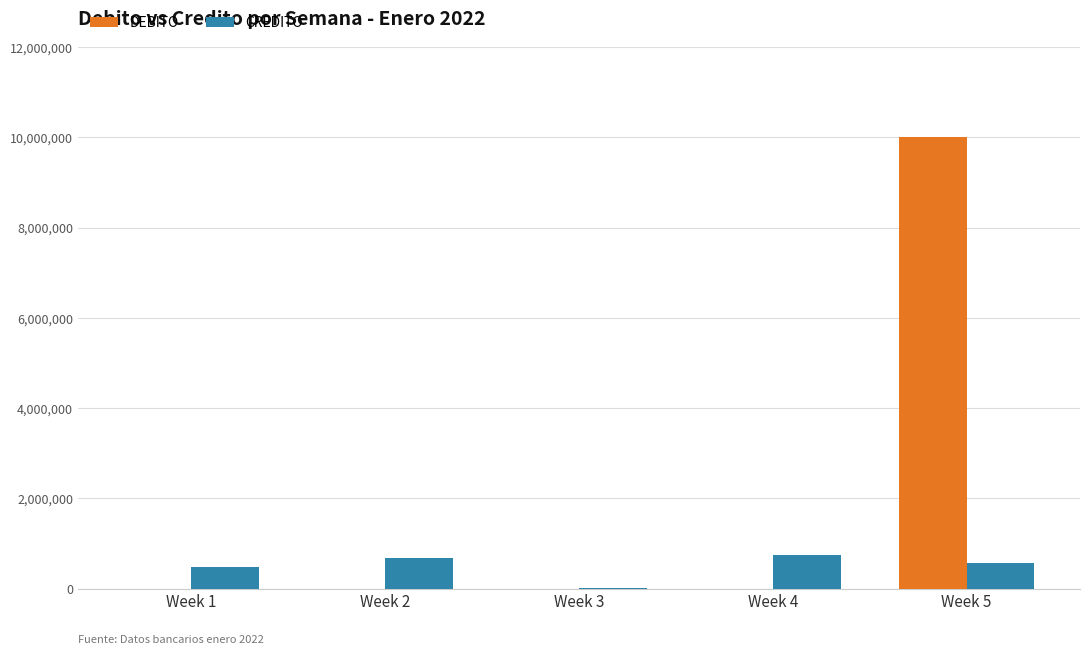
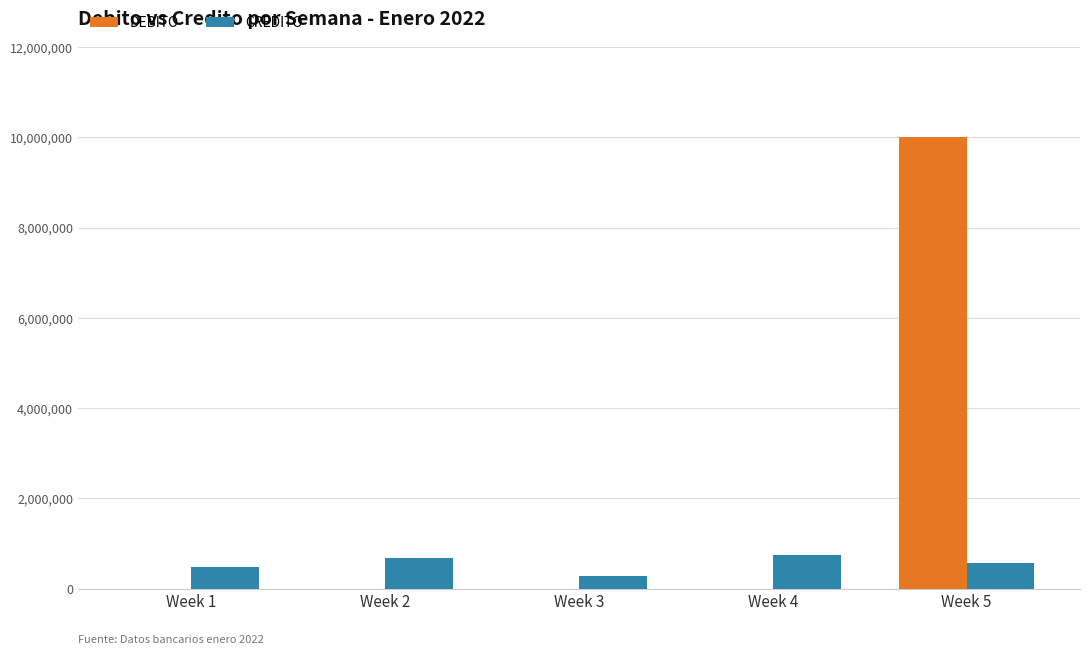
CREDITO, Week 3: 0 -> 300,000
